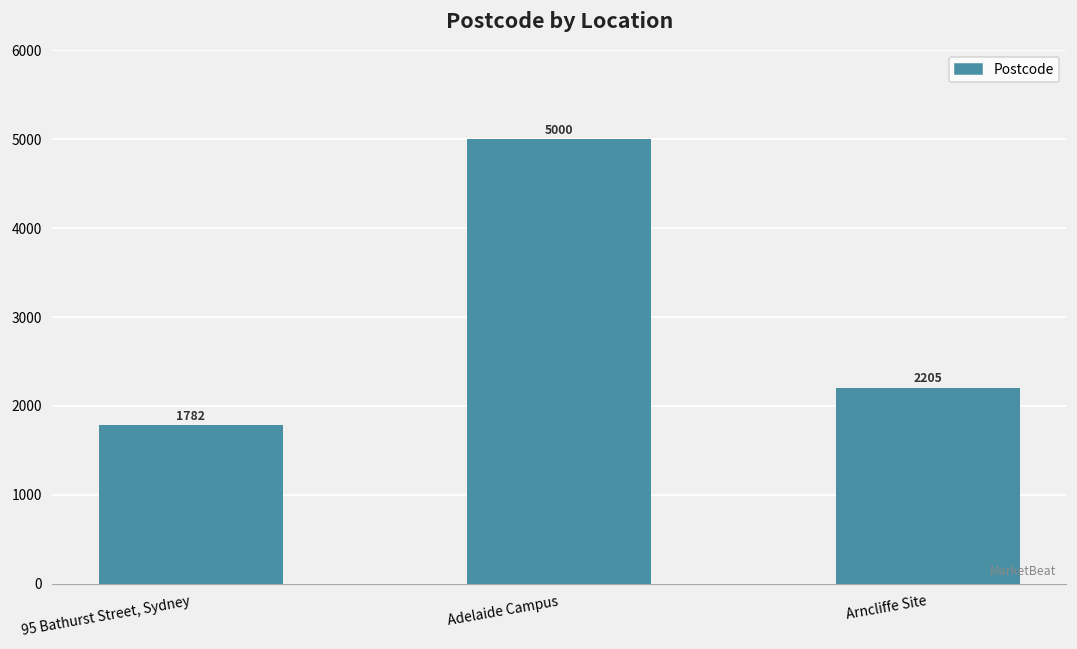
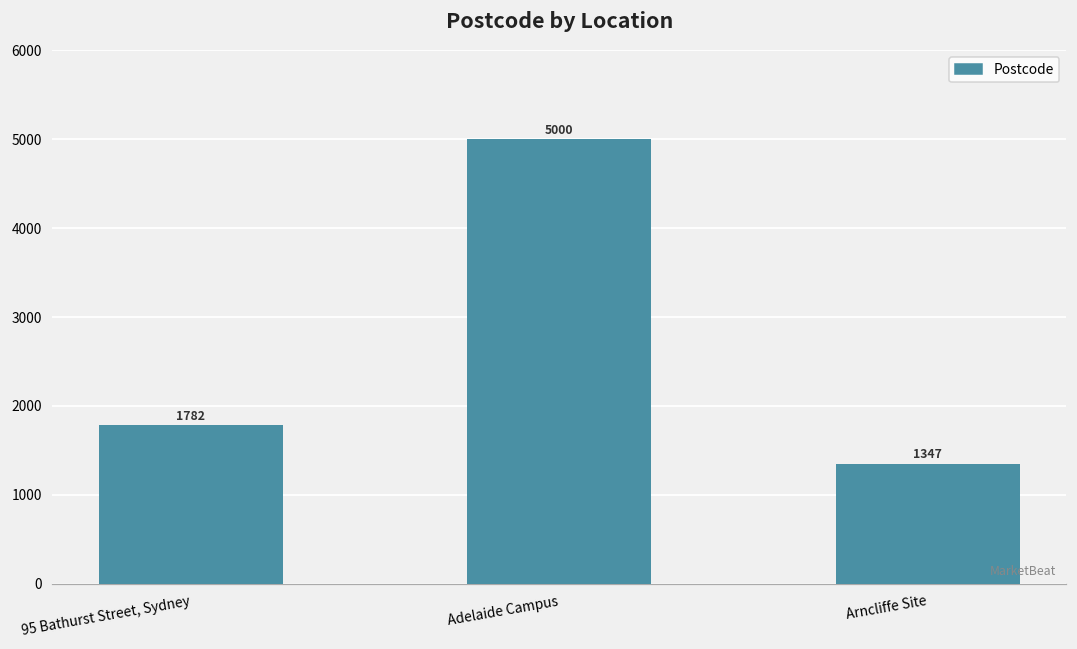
Arncliffe Site: 2205 -> 1347
